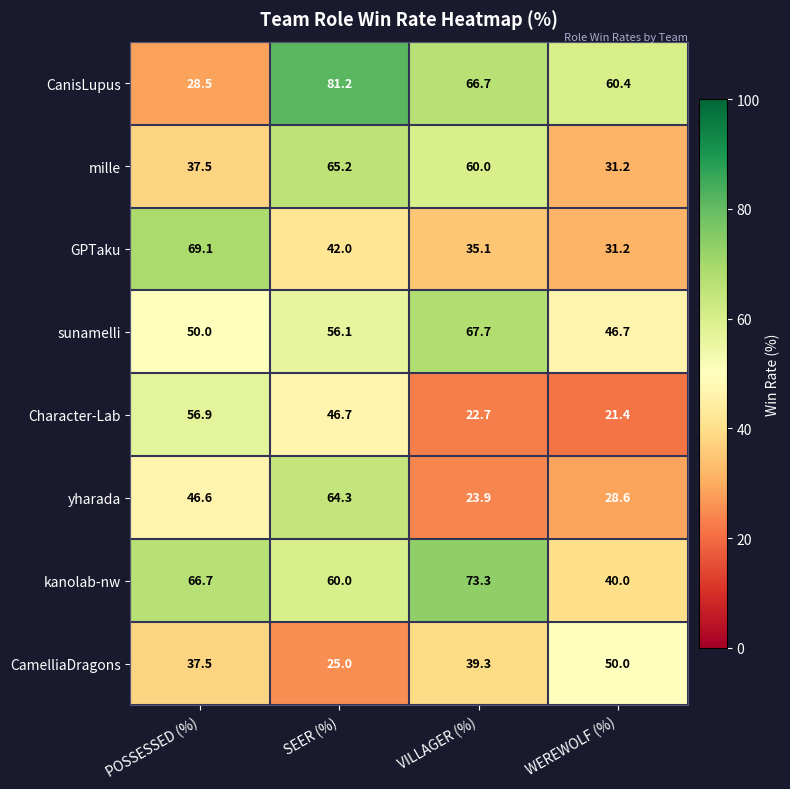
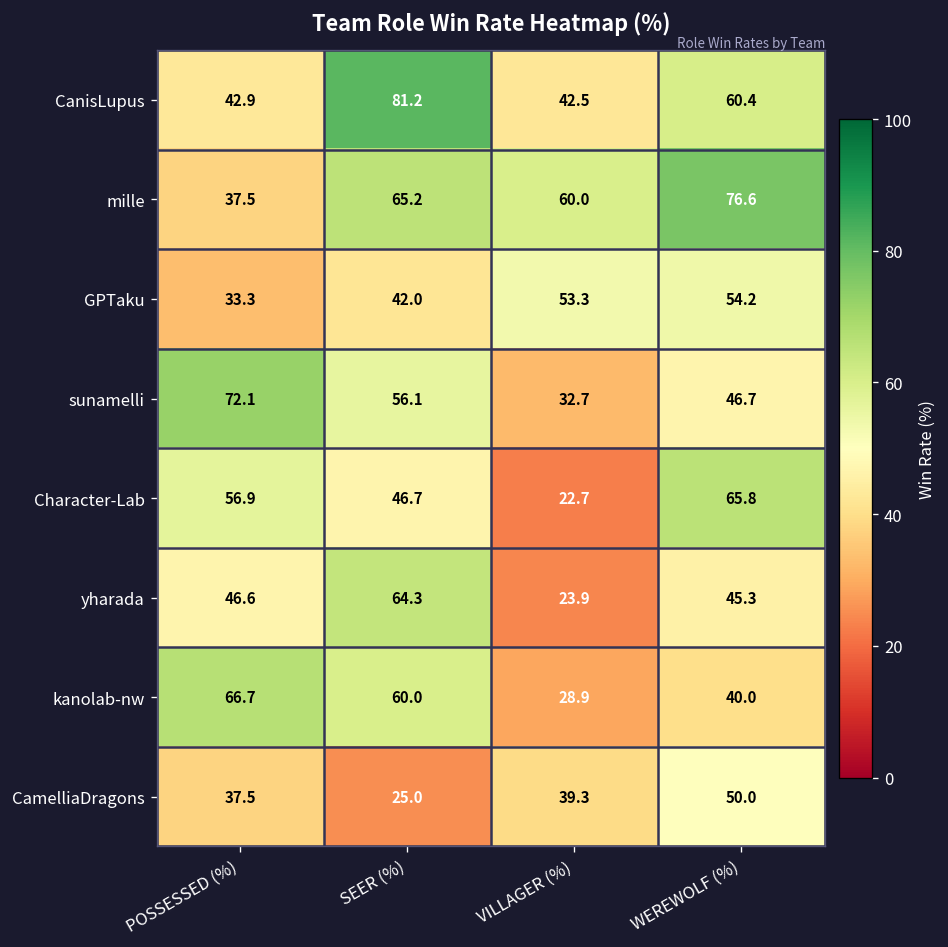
CanisLupus, POSSESSED (%): 28.5 -> 42.9
CanisLupus, VILLAGER (%): 66.7 -> 42.5
mille, WEREWOLF (%): 31.2 -> 76.6
GPTaku, POSSESSED (%): 69.1 -> 33.3
GPTaku, VILLAGER (%): 35.1 -> 53.3
GPTaku, WEREWOLF (%): 31.2 -> 54.2
sunamelli, POSSESSED (%): 50.0 -> 72.1
sunamelli, VILLAGER (%): 67.7 -> 32.7
Character-Lab, WEREWOLF (%): 21.4 -> 65.8
yharada, WEREWOLF (%): 28.6 -> 45.3
kanolab-nw, VILLAGER (%): 73.3 -> 28.9
